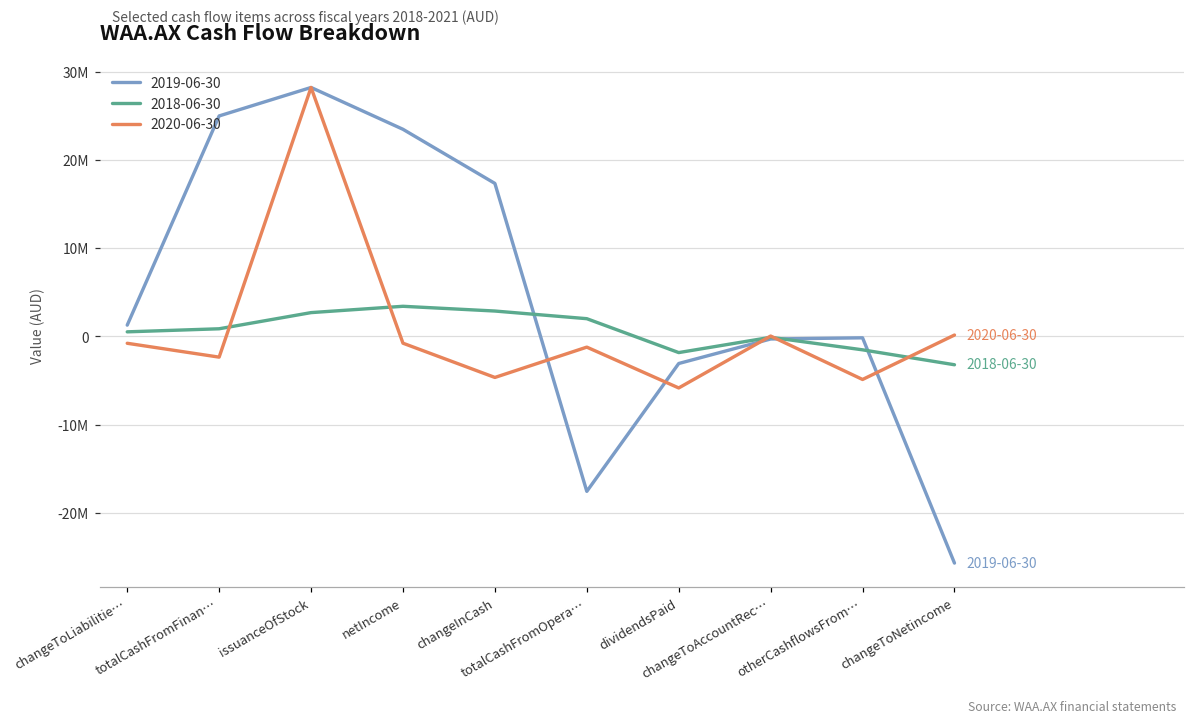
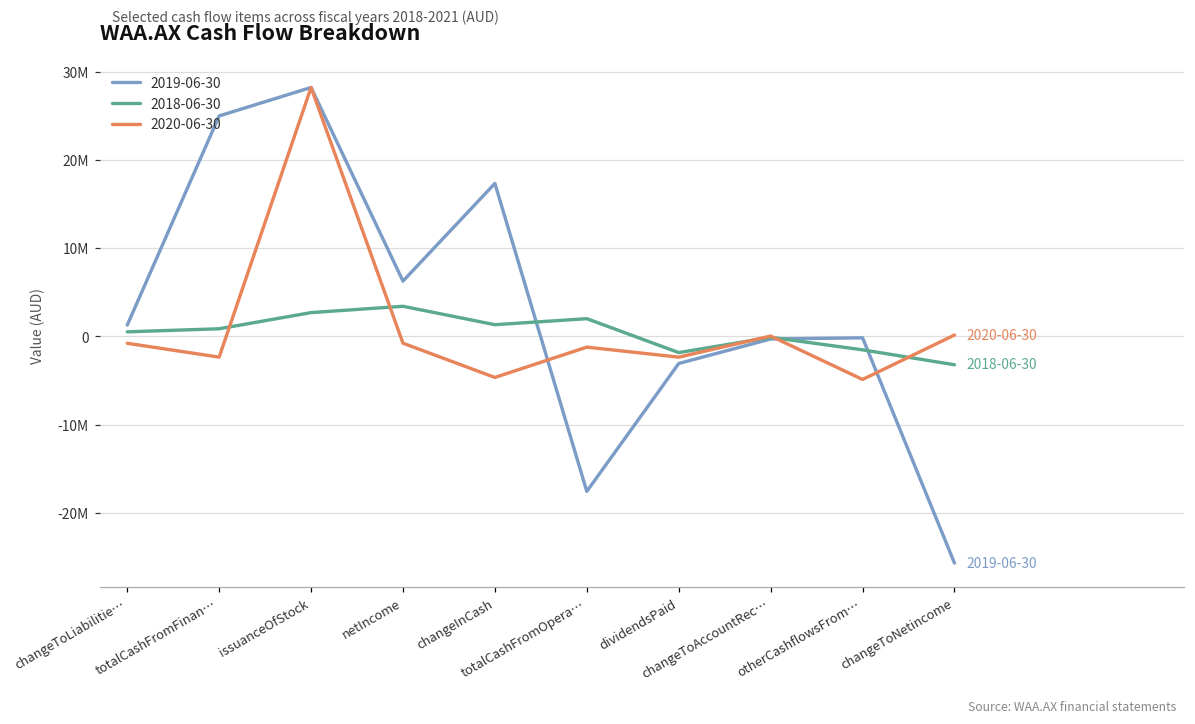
2019-06-30, netIncome: 23000000 -> 6000000
2018-06-30, changeInCash: 3000000 -> 1000000
2020-06-30, dividendsPaid: -6000000 -> -2000000
